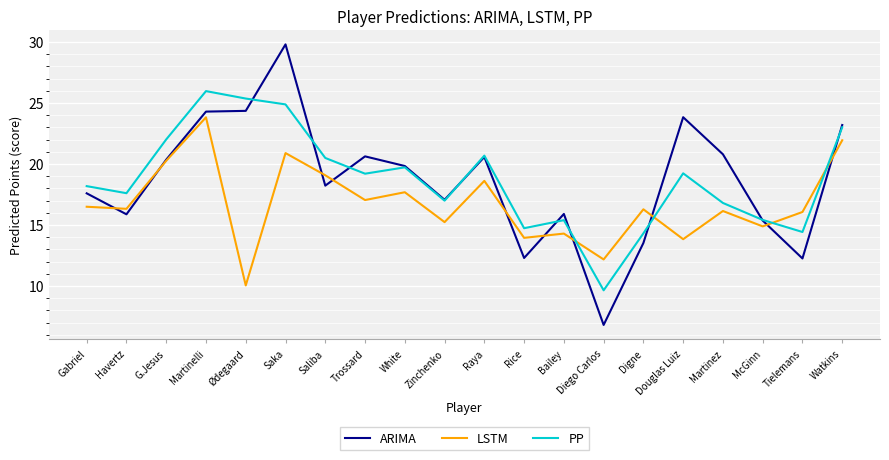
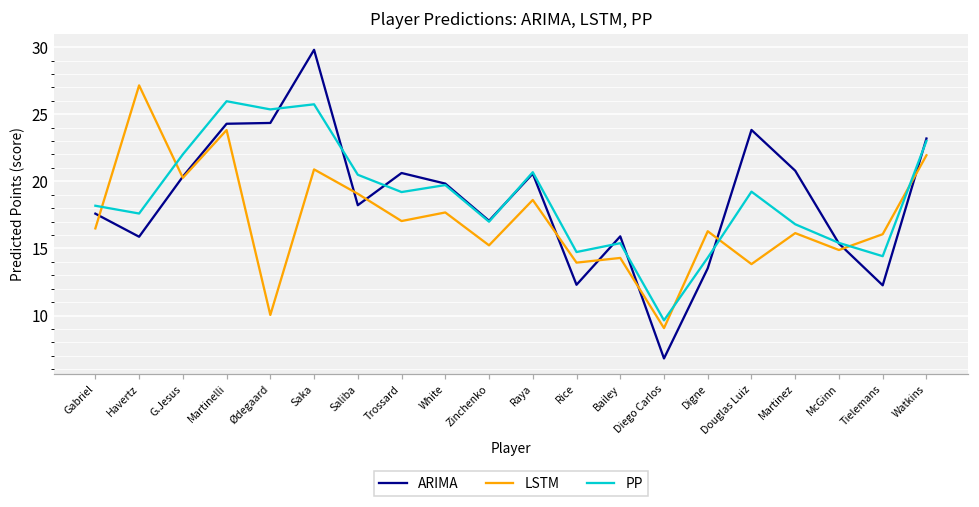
LSTM, Havertz: 16.3 -> 27.2
PP, Saka: 24.9 -> 25.7
LSTM, Diego Carlos: 12.2 -> 9.1
